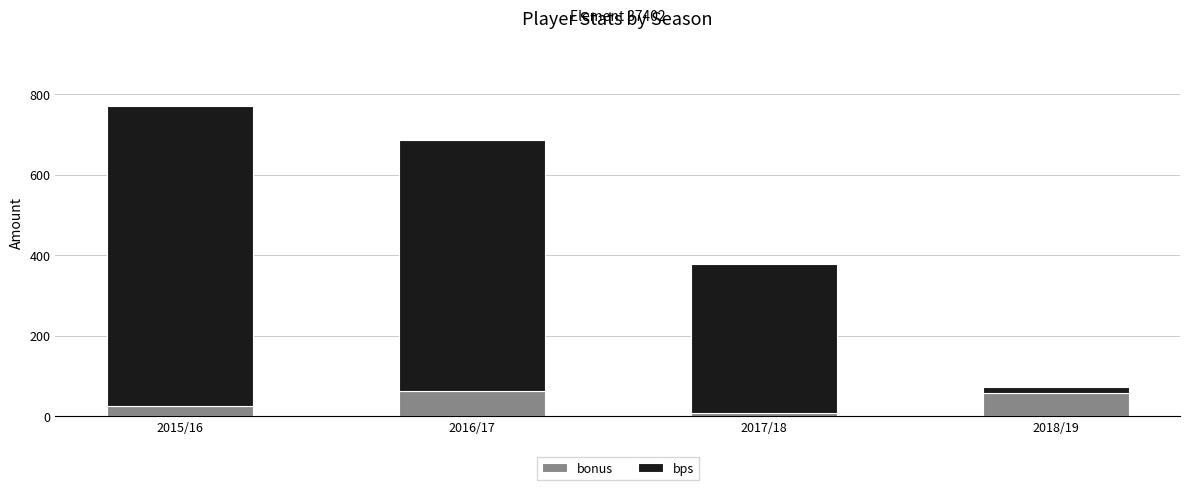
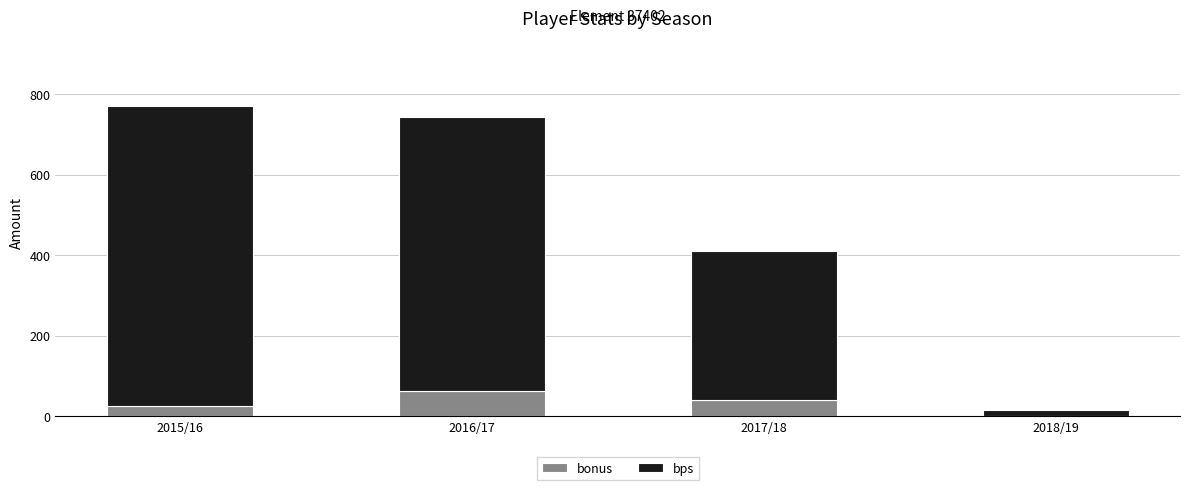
bps, 2016/17: 620 -> 680
bonus, 2017/18: 10 -> 40
bonus, 2018/19: 60 -> 0
